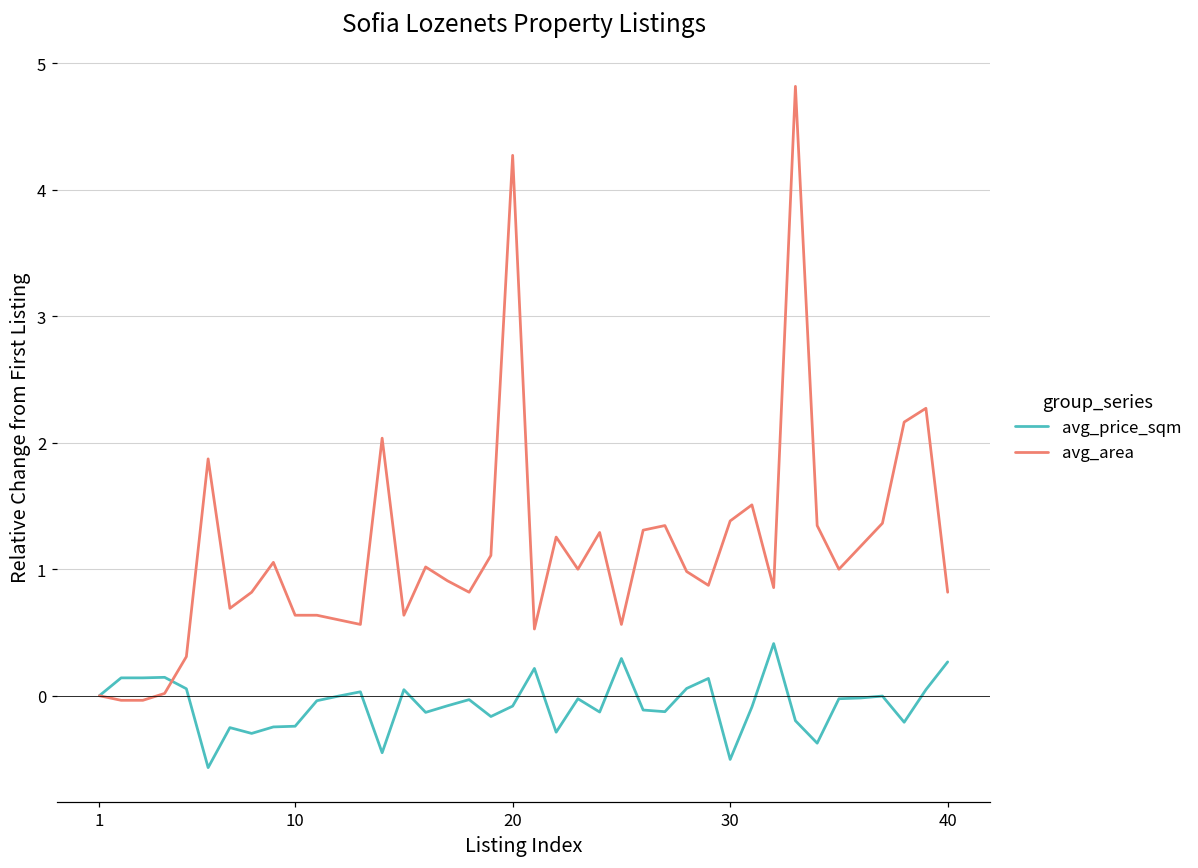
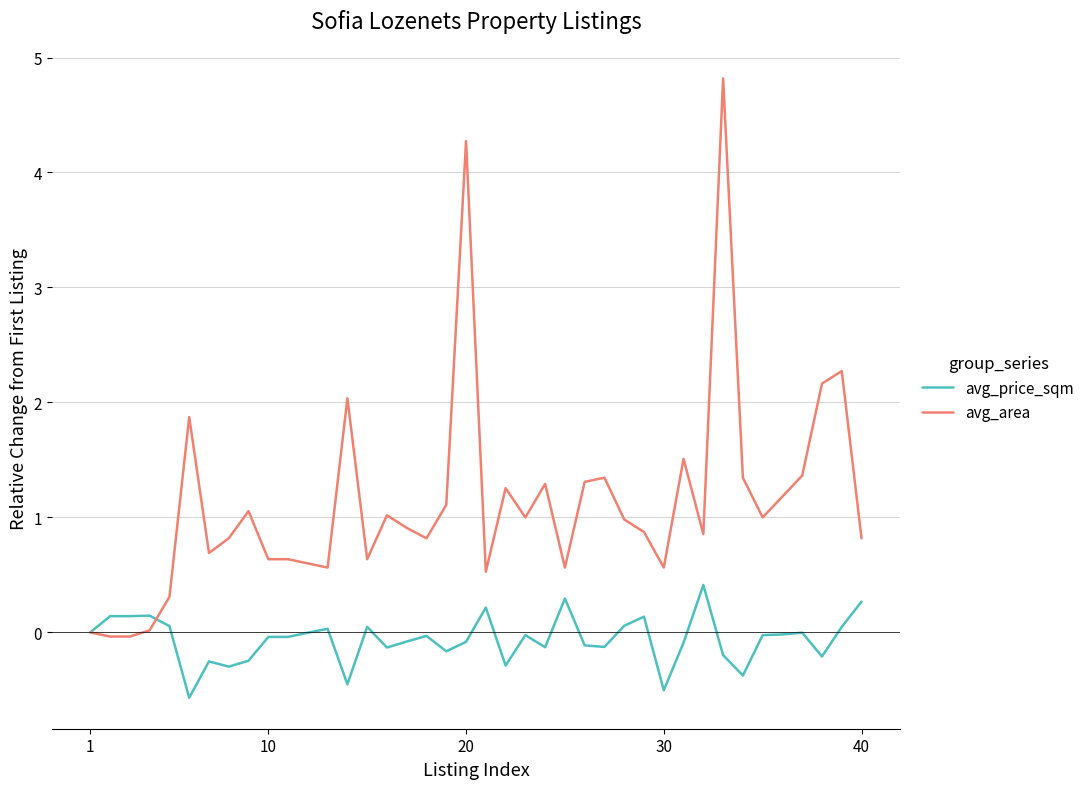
avg_price_sqm, 10: -0.24 -> -0.04
avg_area, 30: 1.38 -> 0.56
